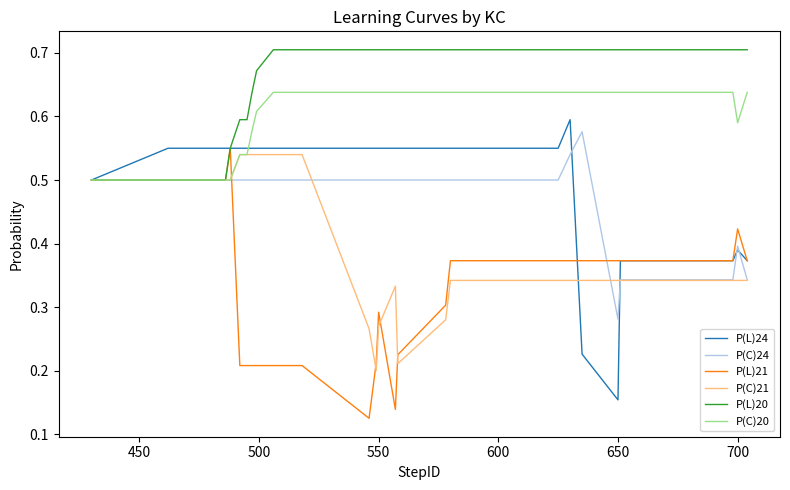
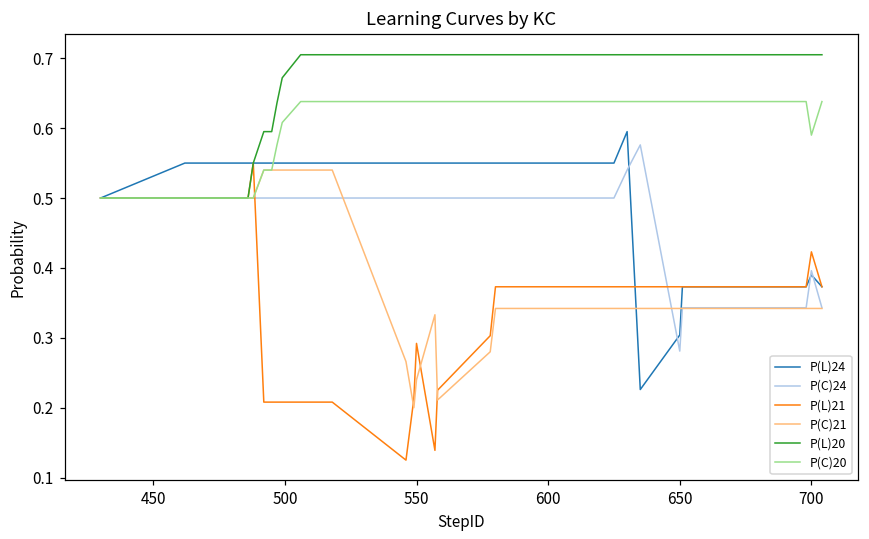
P(C)21, 550: 0.27 -> 0.24
P(L)24, 650: 0.15 -> 0.30
